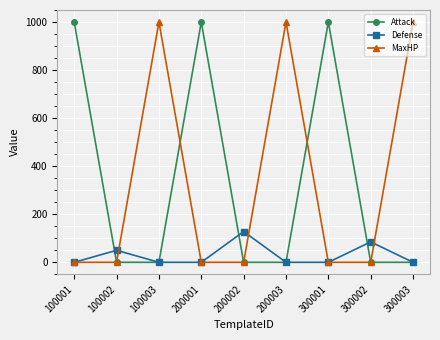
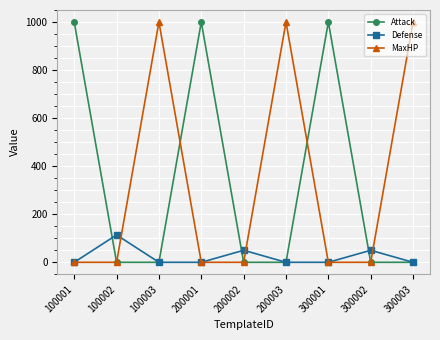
Defense, 100002: 50 -> 110
Defense, 200002: 130 -> 50
Defense, 300002: 90 -> 50
